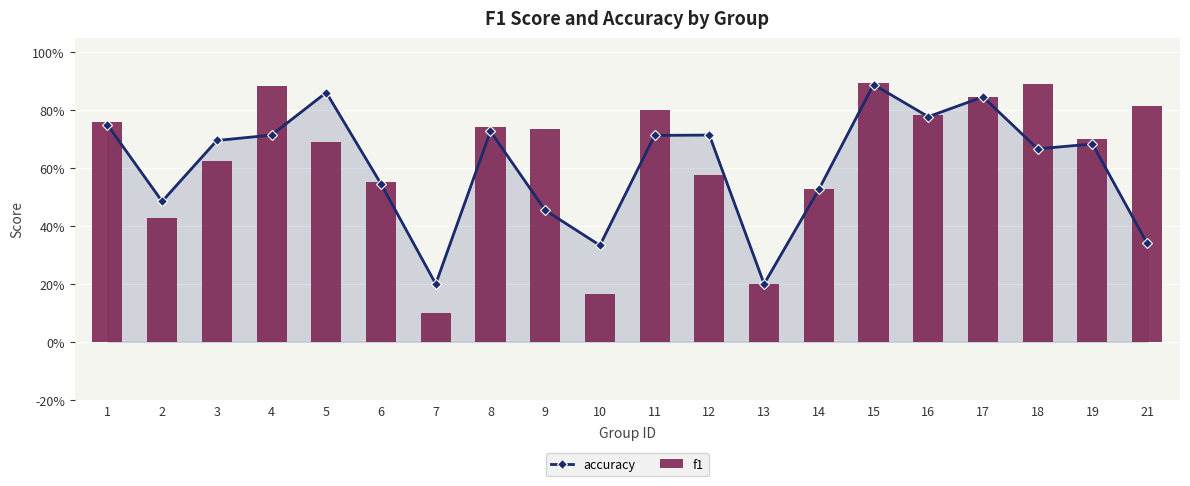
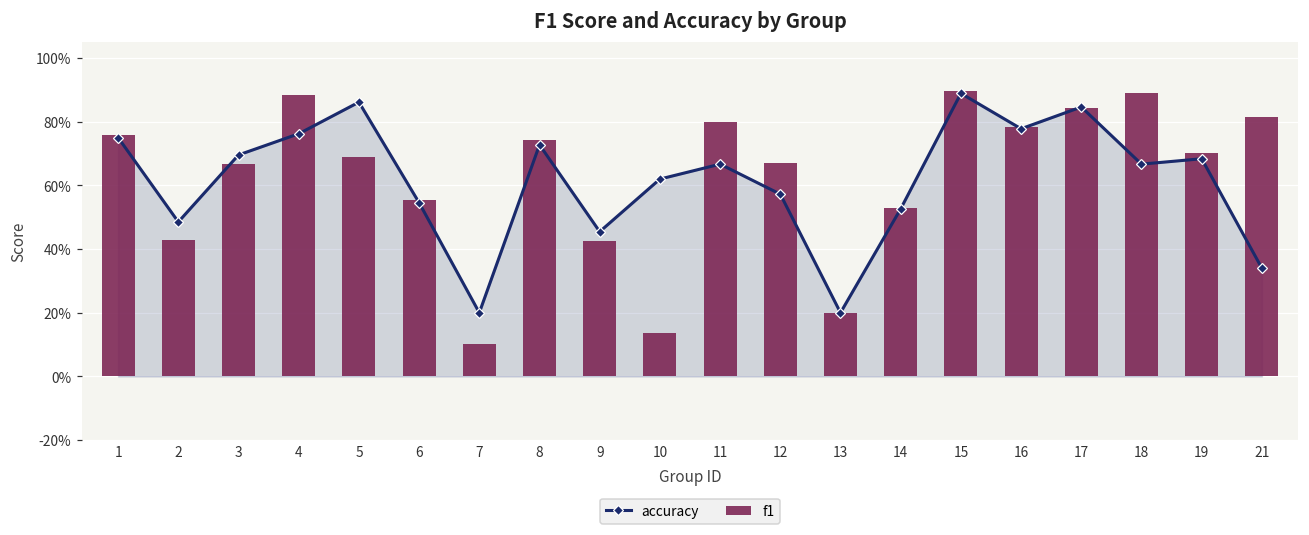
f1, 3: 63% -> 67%
accuracy, 4: 71% -> 76%
f1, 9: 74% -> 43%
accuracy, 10: 33% -> 62%
f1, 10: 17% -> 14%
accuracy, 11: 71% -> 67%
f1, 12: 58% -> 67%
accuracy, 12: 71% -> 57%
